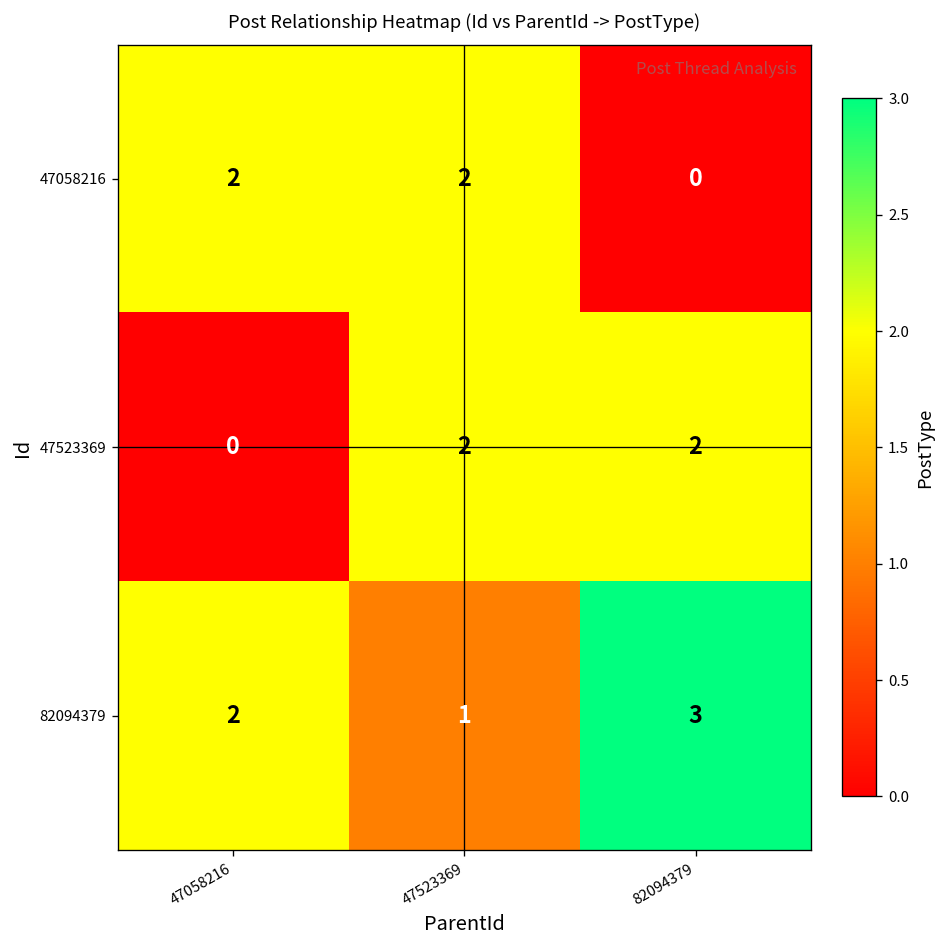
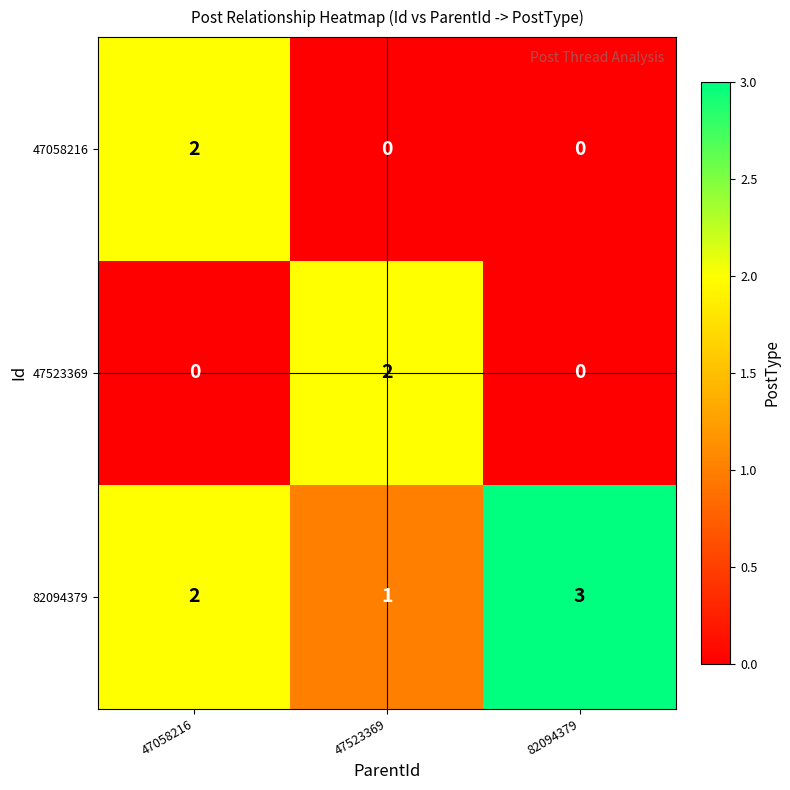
47058216, 47523369: 2 -> 0
47523369, 82094379: 2 -> 0
